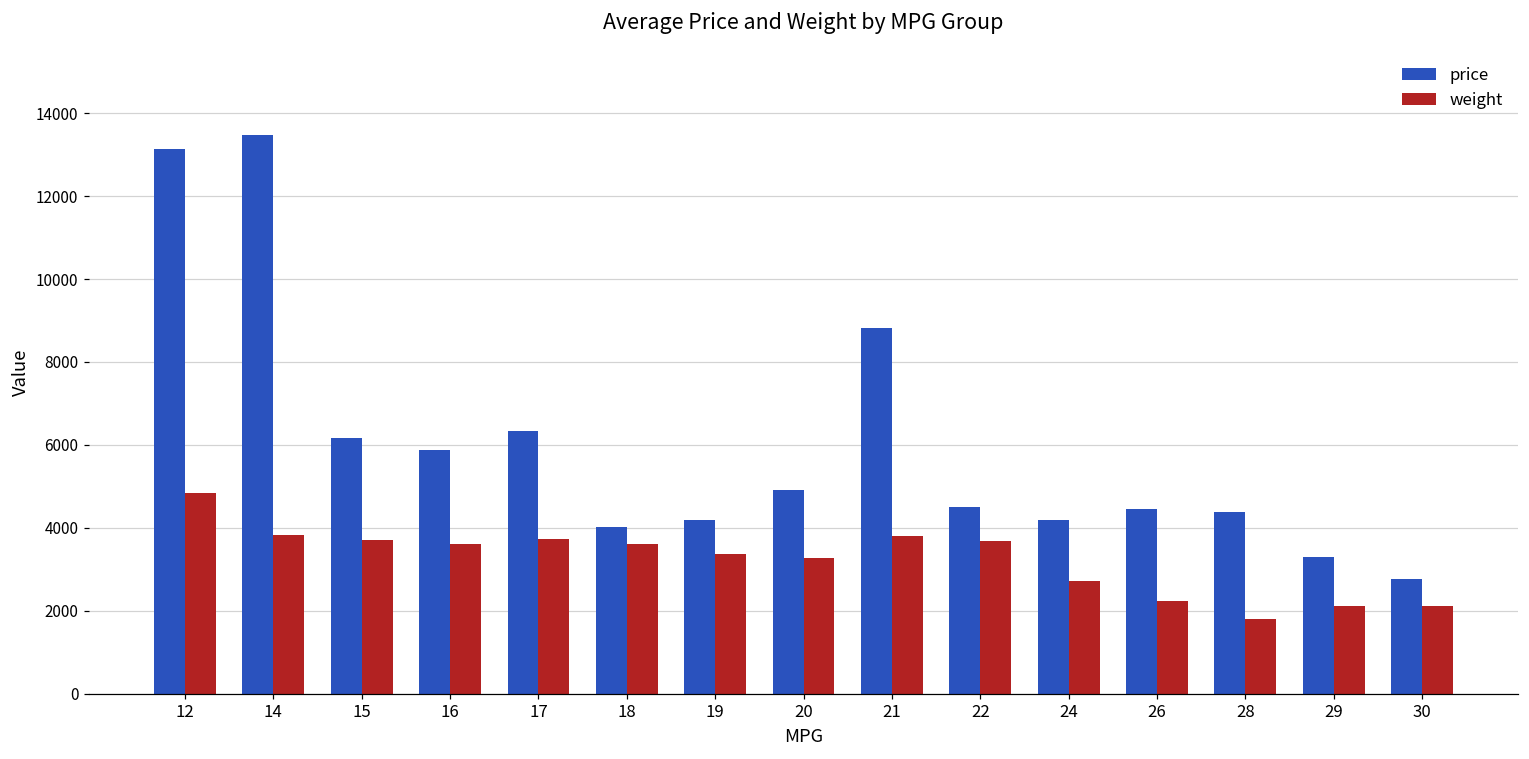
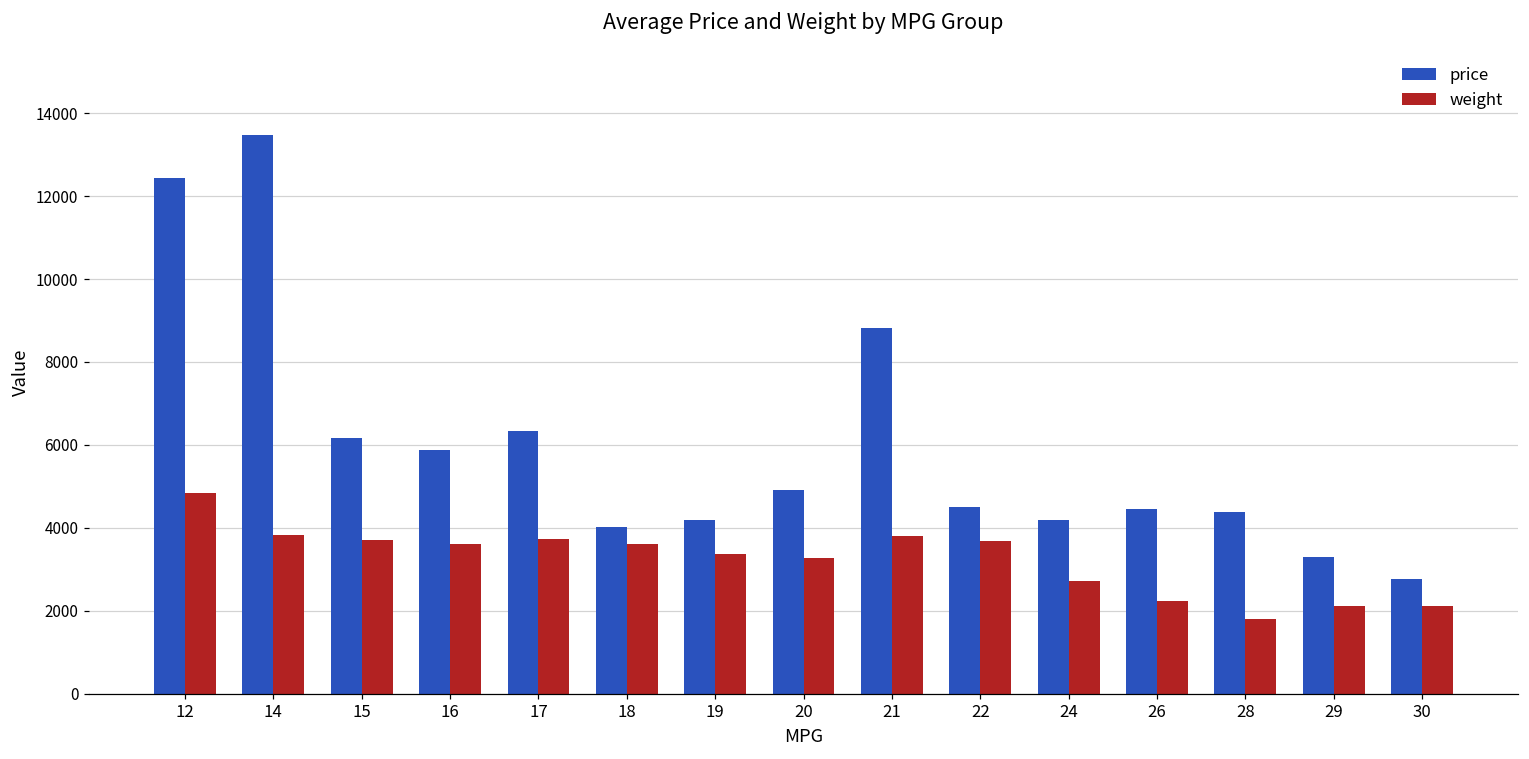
price, 12: 13100 -> 12400
